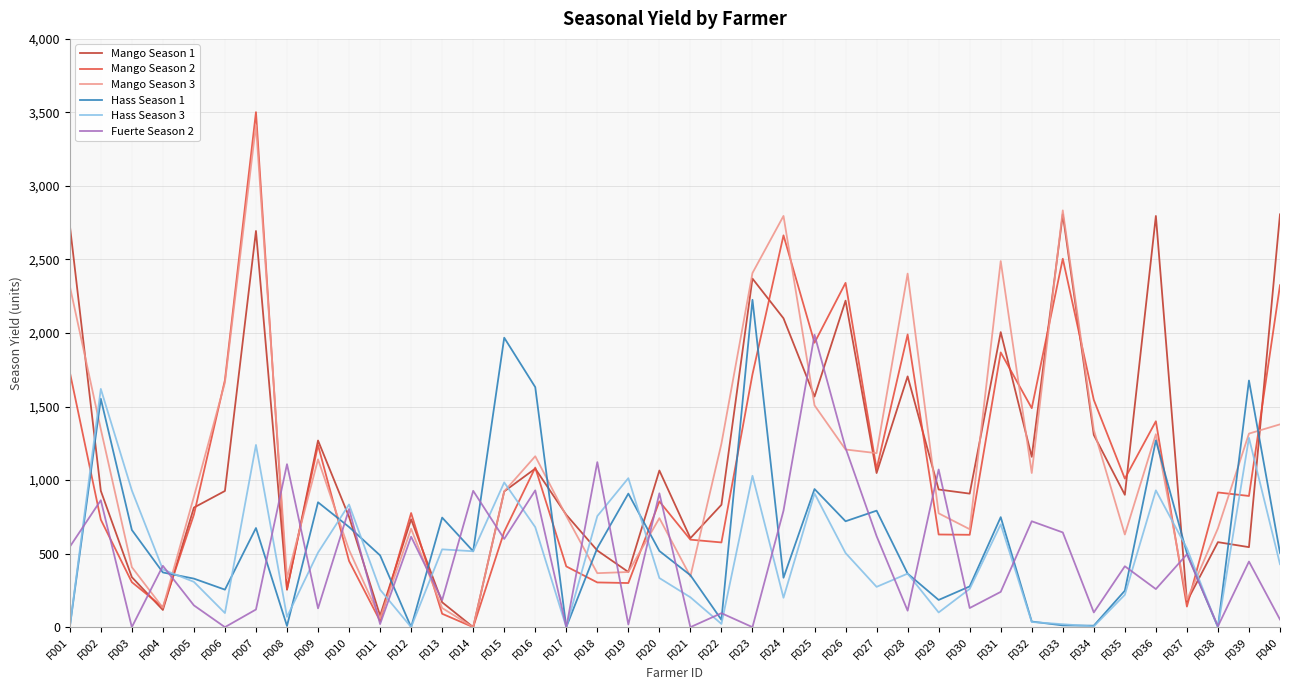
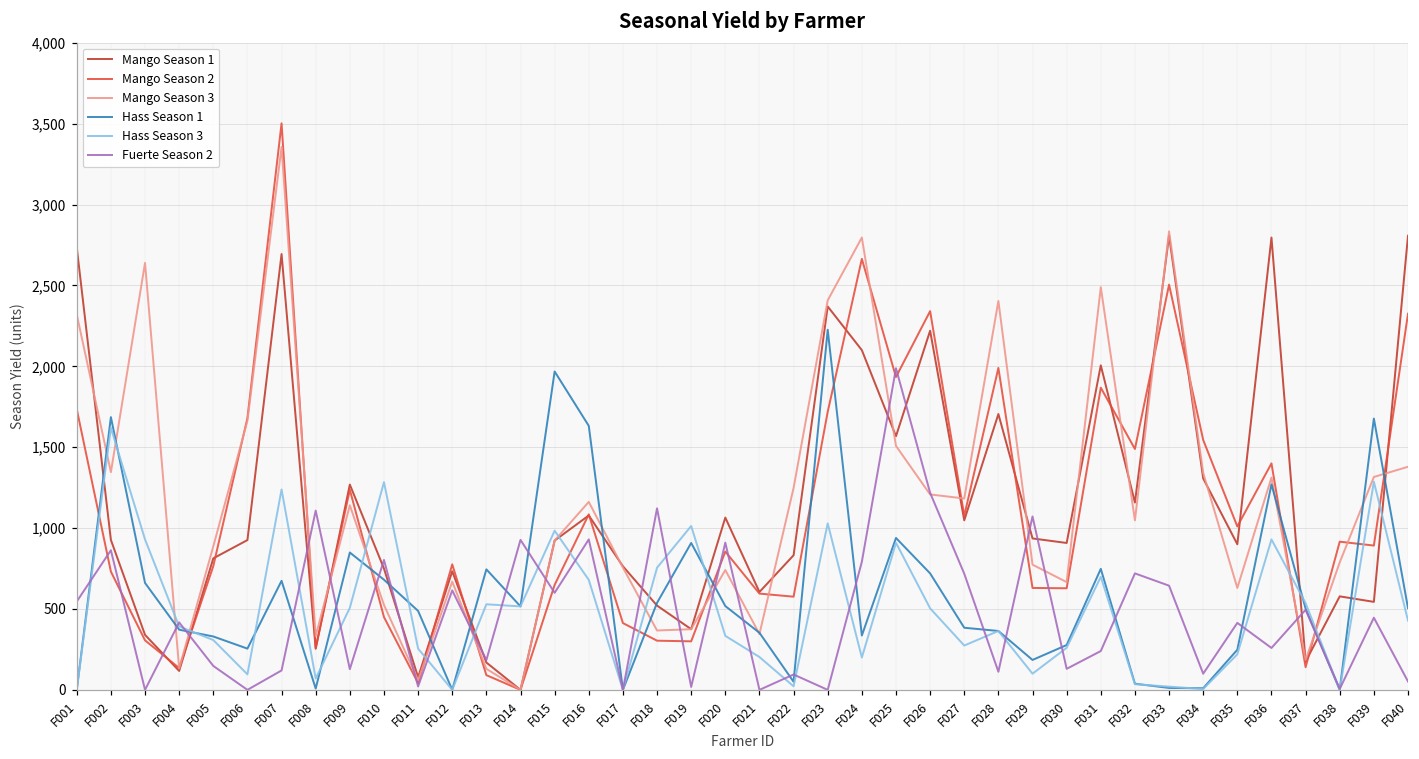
Hass Season 1, F002: 1,550 -> 1,690
Mango Season 3, F003: 410 -> 2,640
Mango Season 3, F007: 3,410 -> 3,360
Hass Season 3, F010: 830 -> 1,280
Hass Season 1, F027: 790 -> 380
Fuerte Season 2, F027: 620 -> 720
Mango Season 3, F038: 670 -> 790
